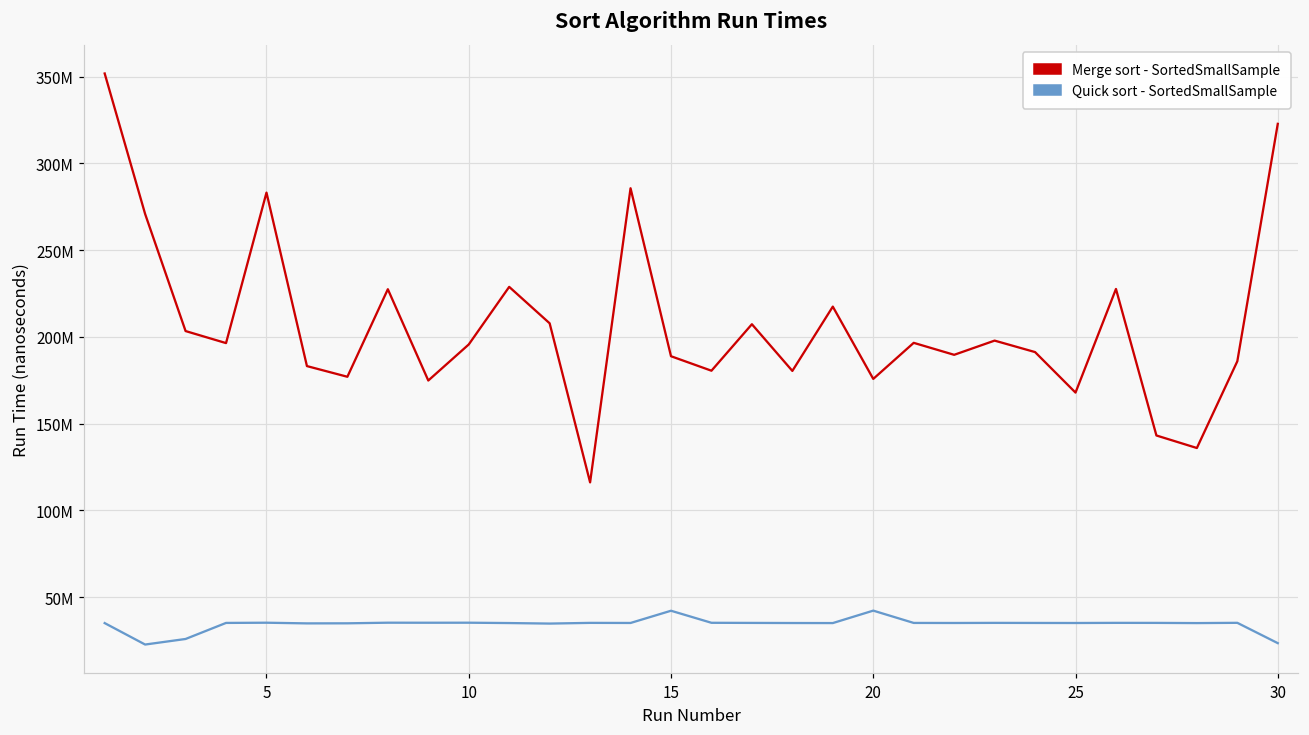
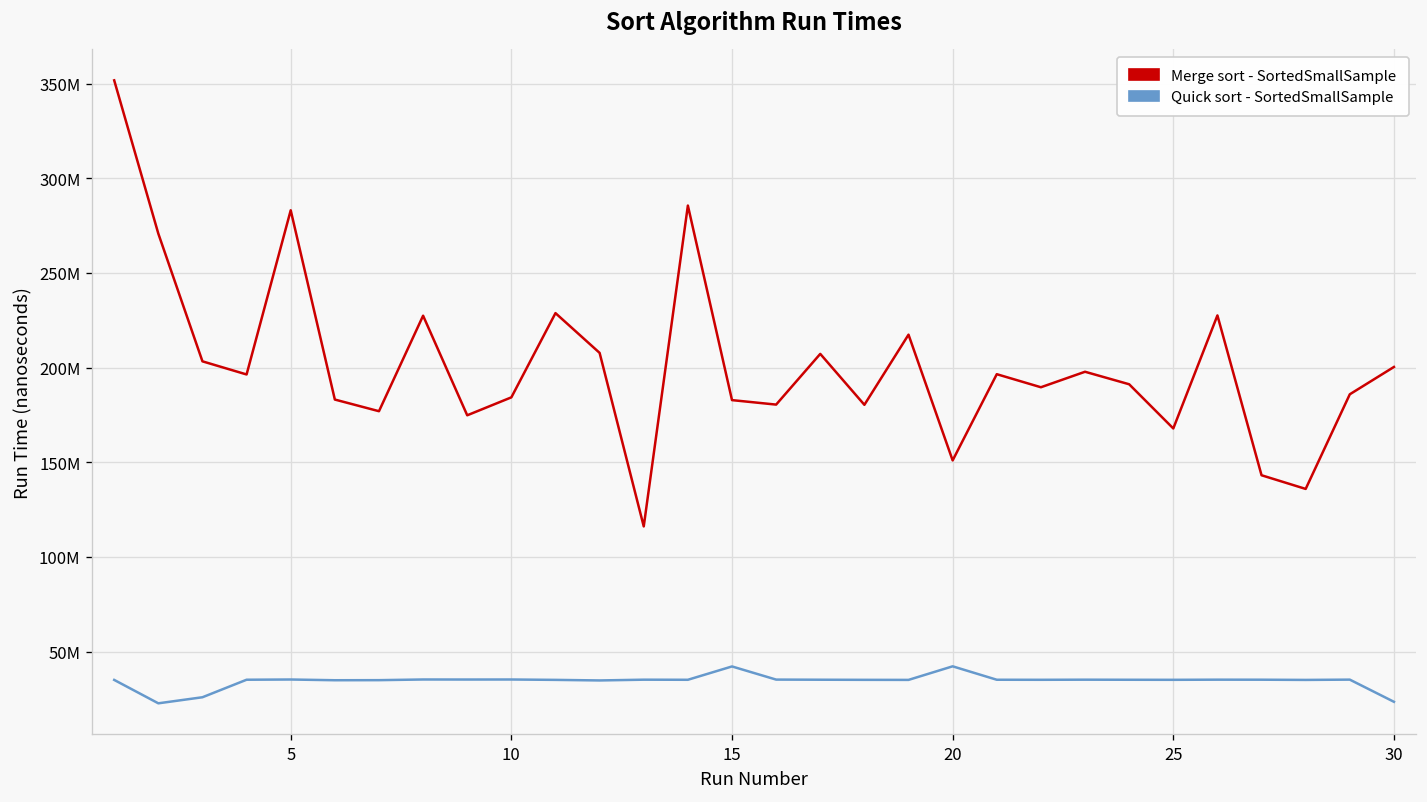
Merge sort - SortedSmallSample, 10: 196000000 -> 184000000
Merge sort - SortedSmallSample, 15: 189000000 -> 183000000
Merge sort - SortedSmallSample, 20: 176000000 -> 151000000
Merge sort - SortedSmallSample, 30: 323000000 -> 200000000
